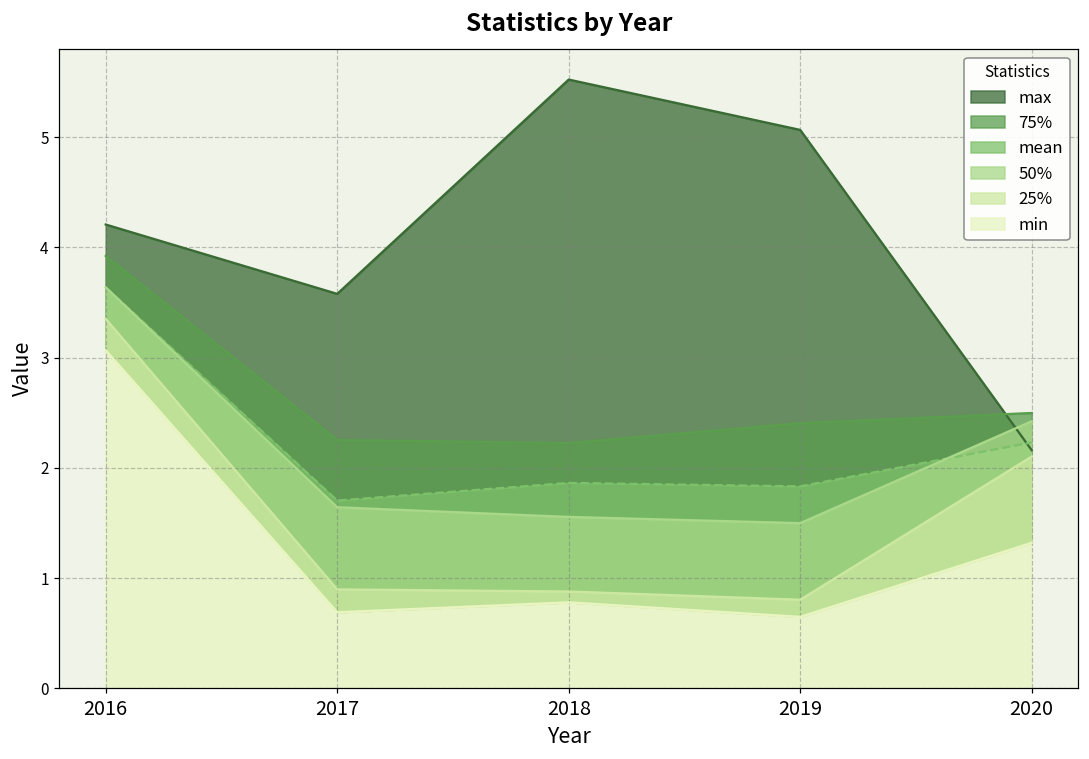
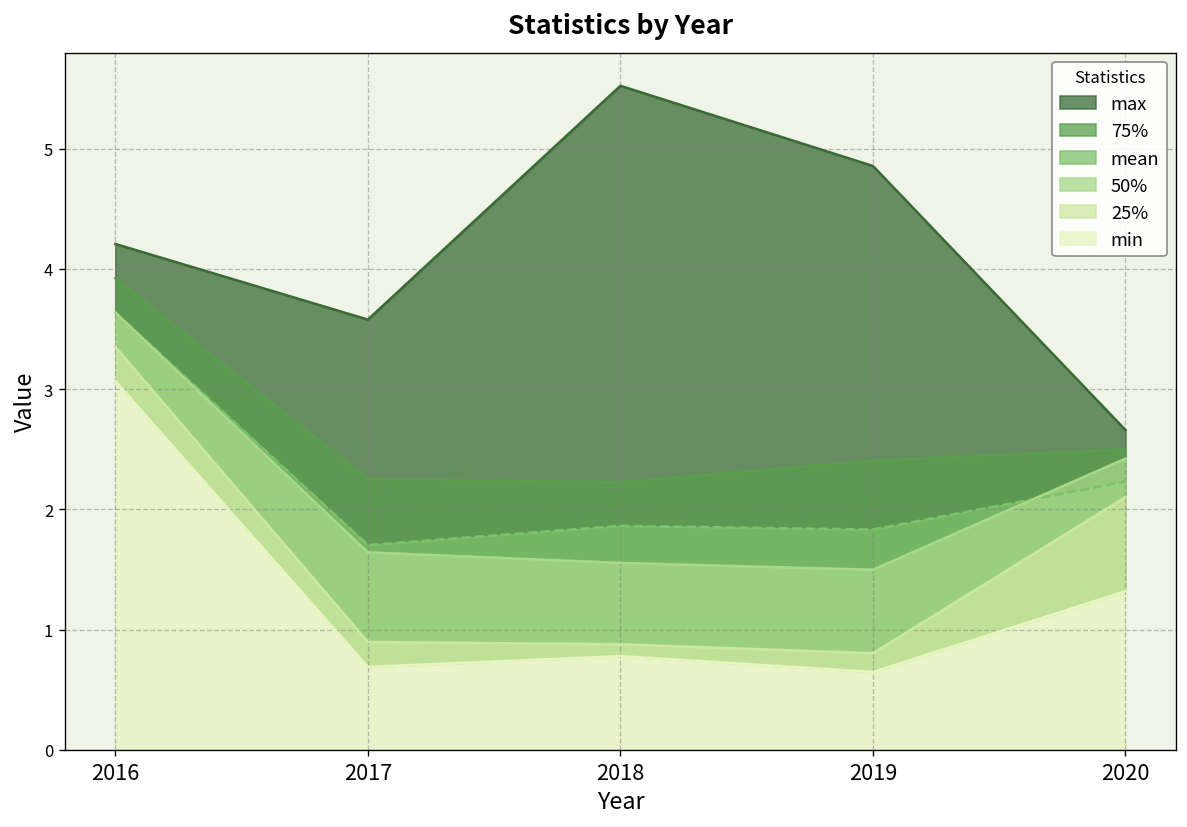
max, 2019: 5.07 -> 4.86
max, 2020: 2.16 -> 2.66
